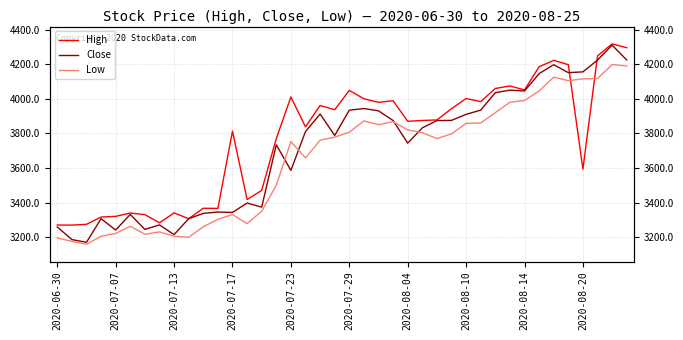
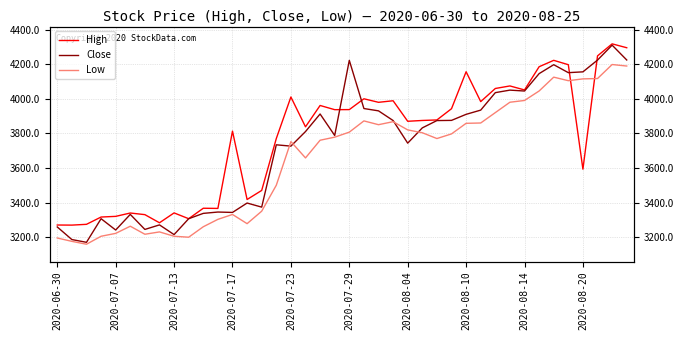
Close, 2020-07-23: 3590 -> 3730
High, 2020-07-29: 4050 -> 3940
Close, 2020-07-29: 3930 -> 4220
High, 2020-08-10: 4000 -> 4160
